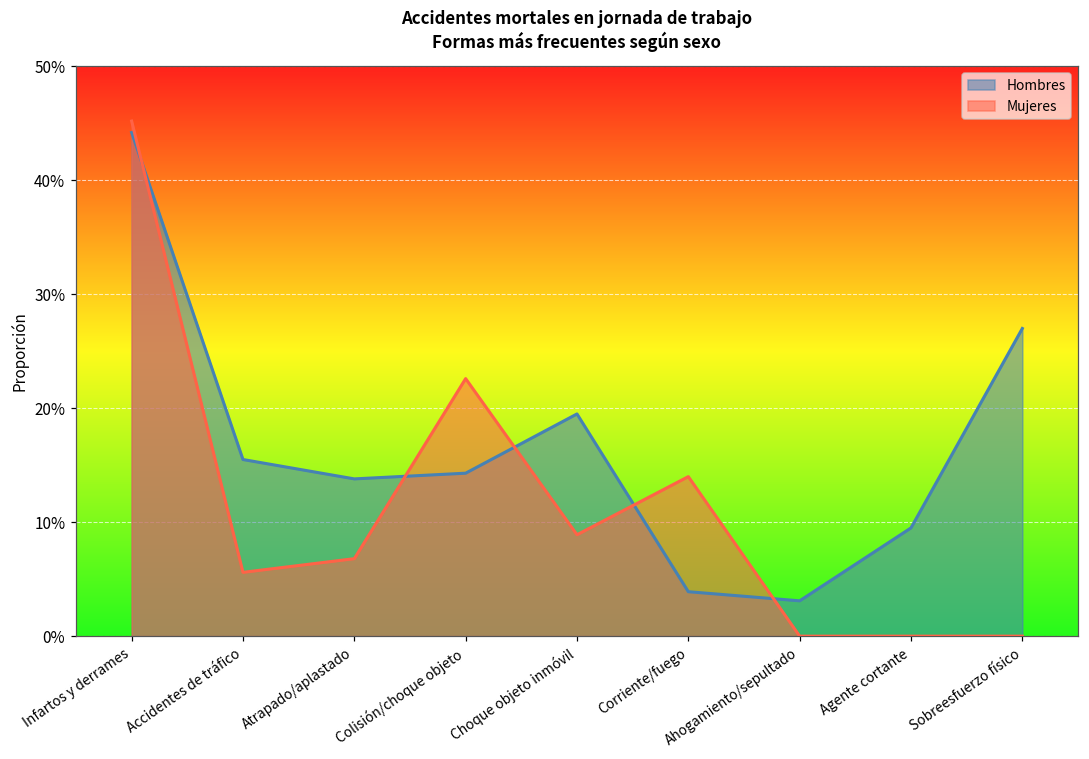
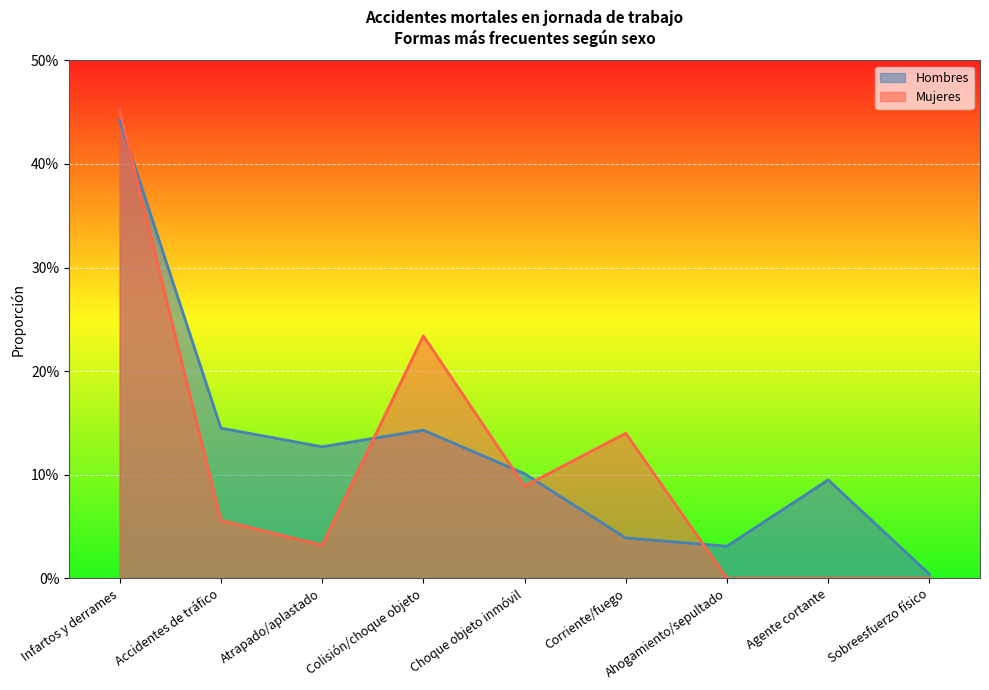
Hombres, Accidentes de tráfico: 15.5% -> 14.5%
Hombres, Atrapado/aplastado: 13.8% -> 12.7%
Mujeres, Atrapado/aplastado: 6.8% -> 3.2%
Mujeres, Colisión/choque objeto: 22.6% -> 23.4%
Hombres, Choque objeto inmóvil: 19.5% -> 10.1%
Hombres, Sobreesfuerzo físico: 27.0% -> 0.4%
